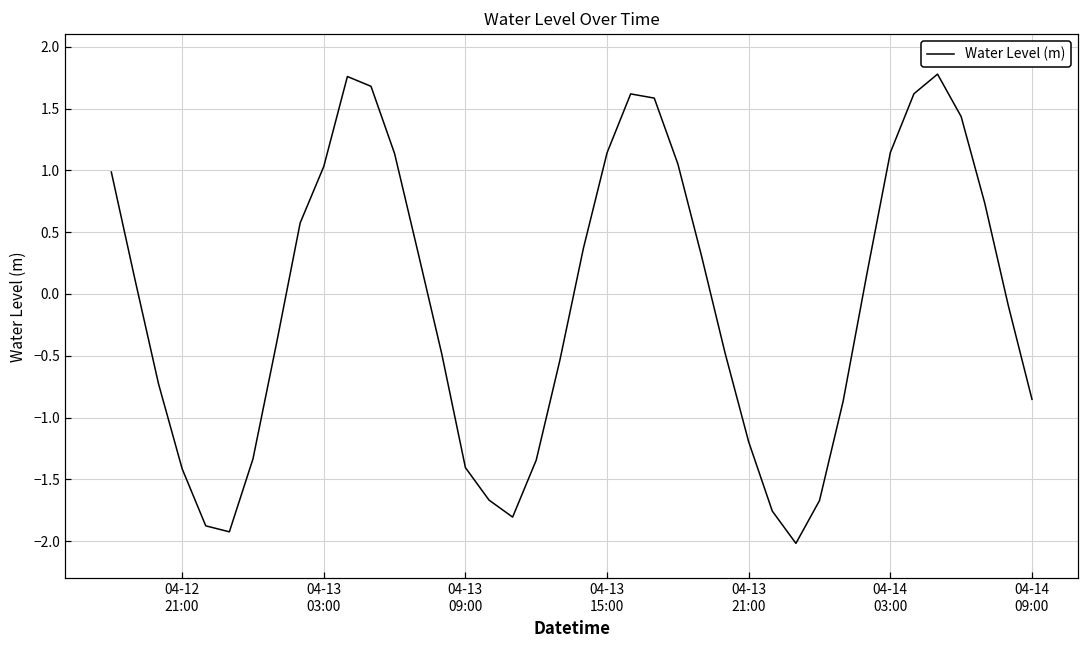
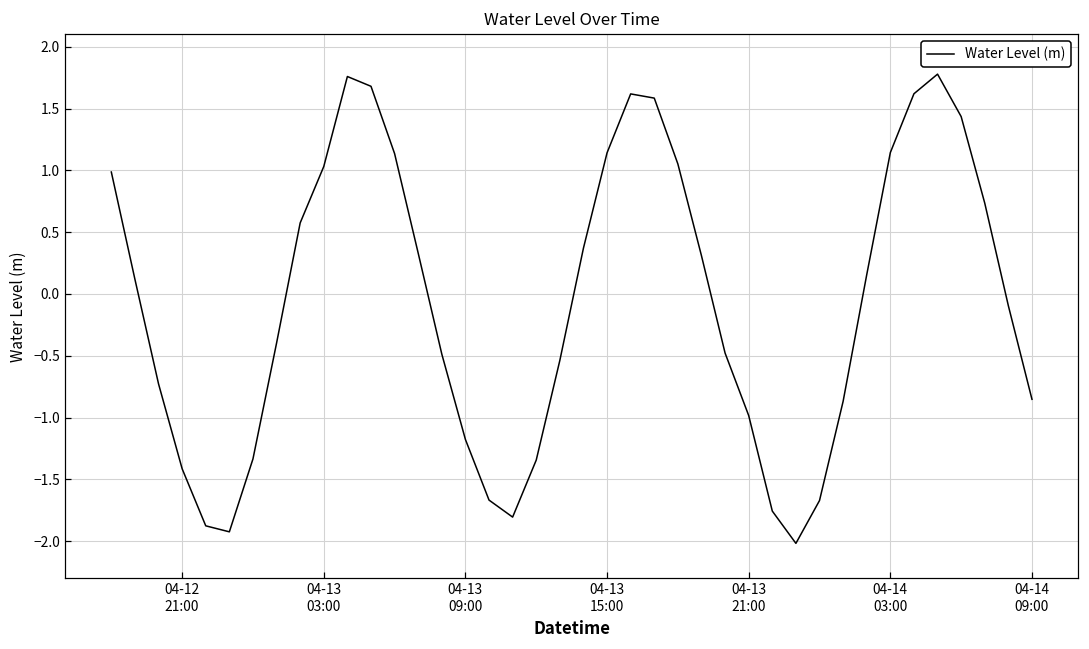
04-13 09:00: -1.41 -> -1.18
04-13 21:00: -1.20 -> -0.98
